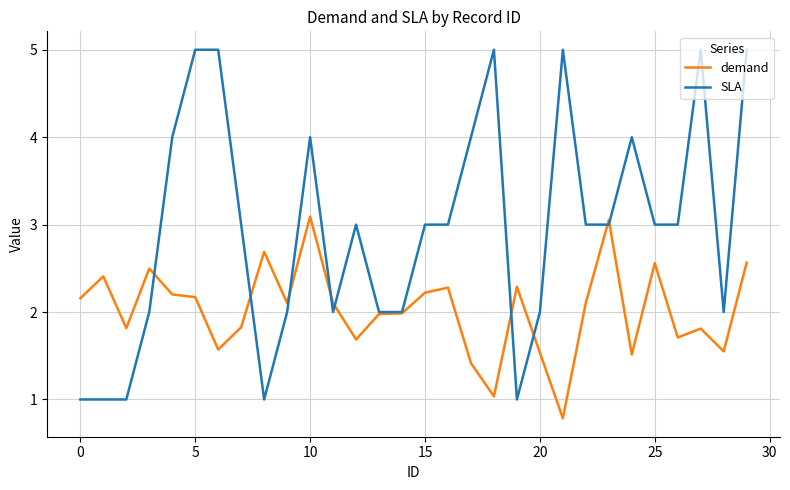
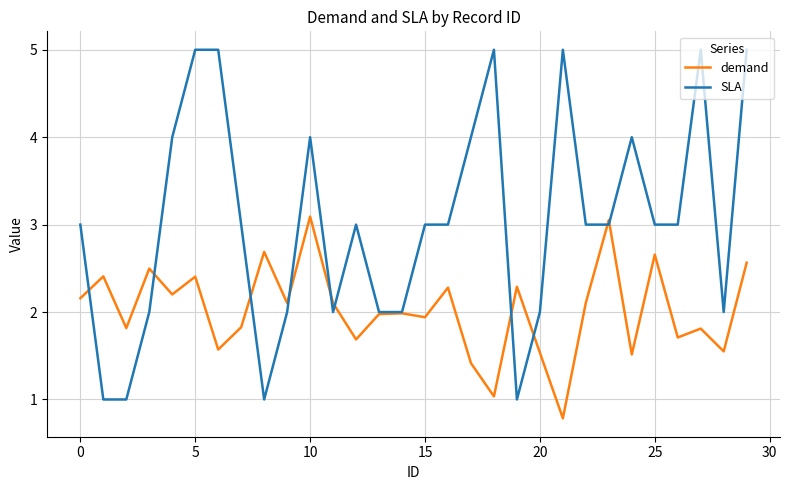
SLA, 0: 1 -> 3
demand, 5: 2.2 -> 2.4
demand, 15: 2.2 -> 1.9
demand, 25: 2.6 -> 2.7
